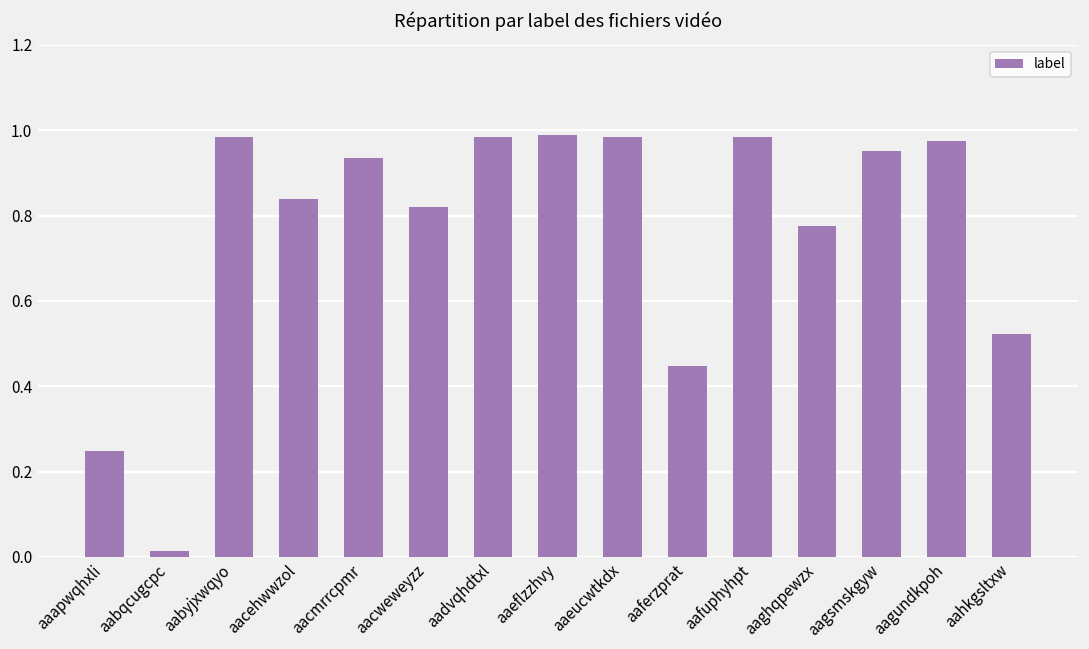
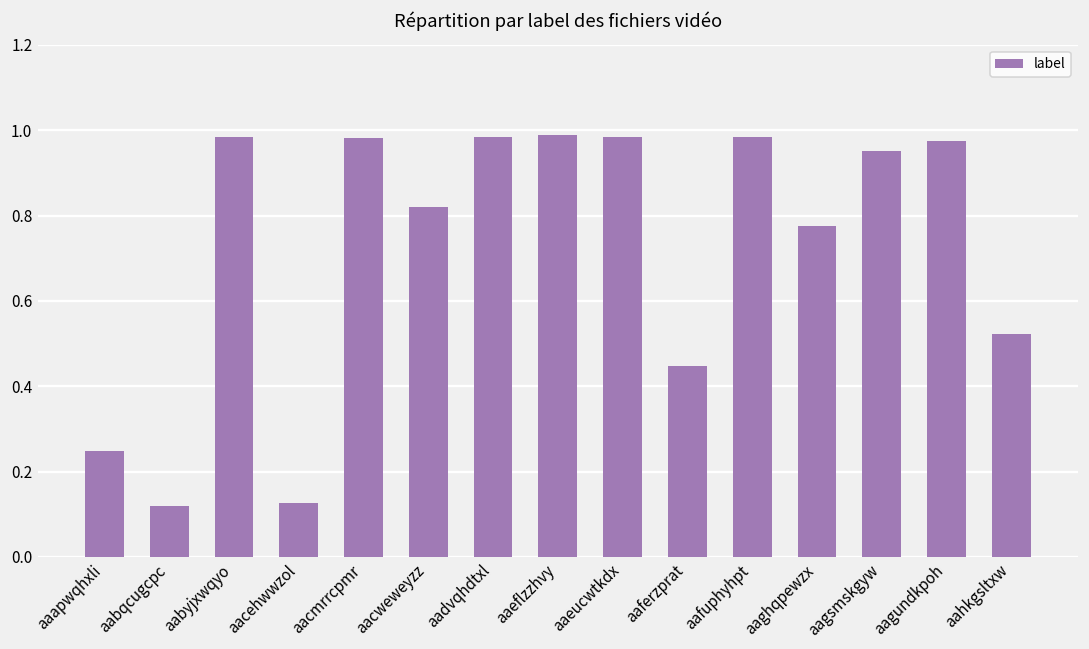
aabqcugcpc: 0.01 -> 0.12
aacehwwzol: 0.84 -> 0.13
aacmrrcpmr: 0.94 -> 0.98
